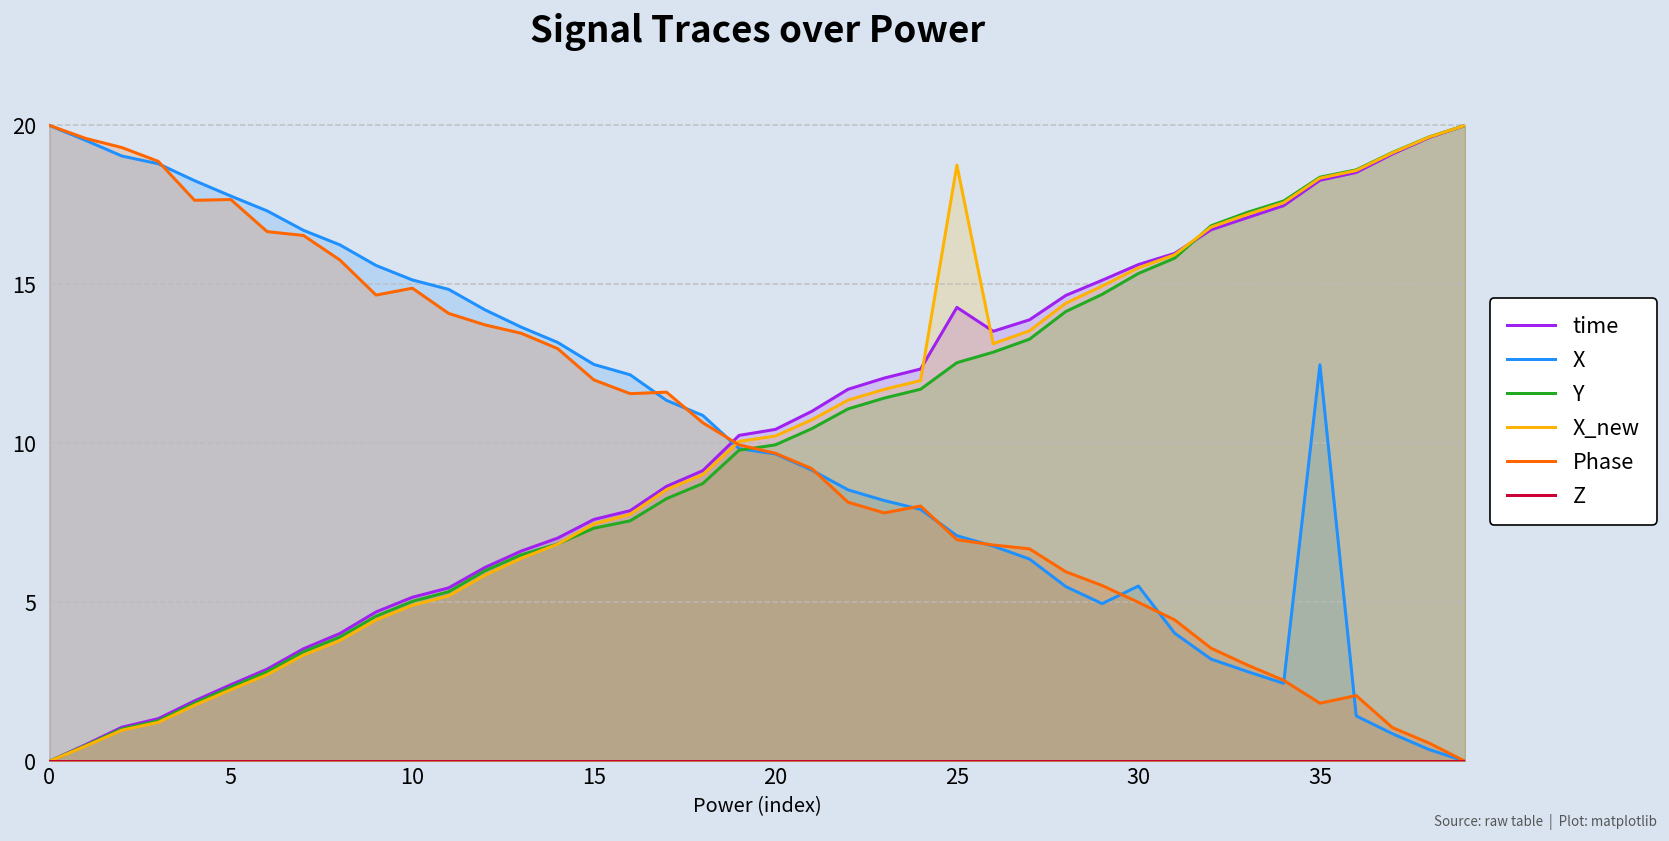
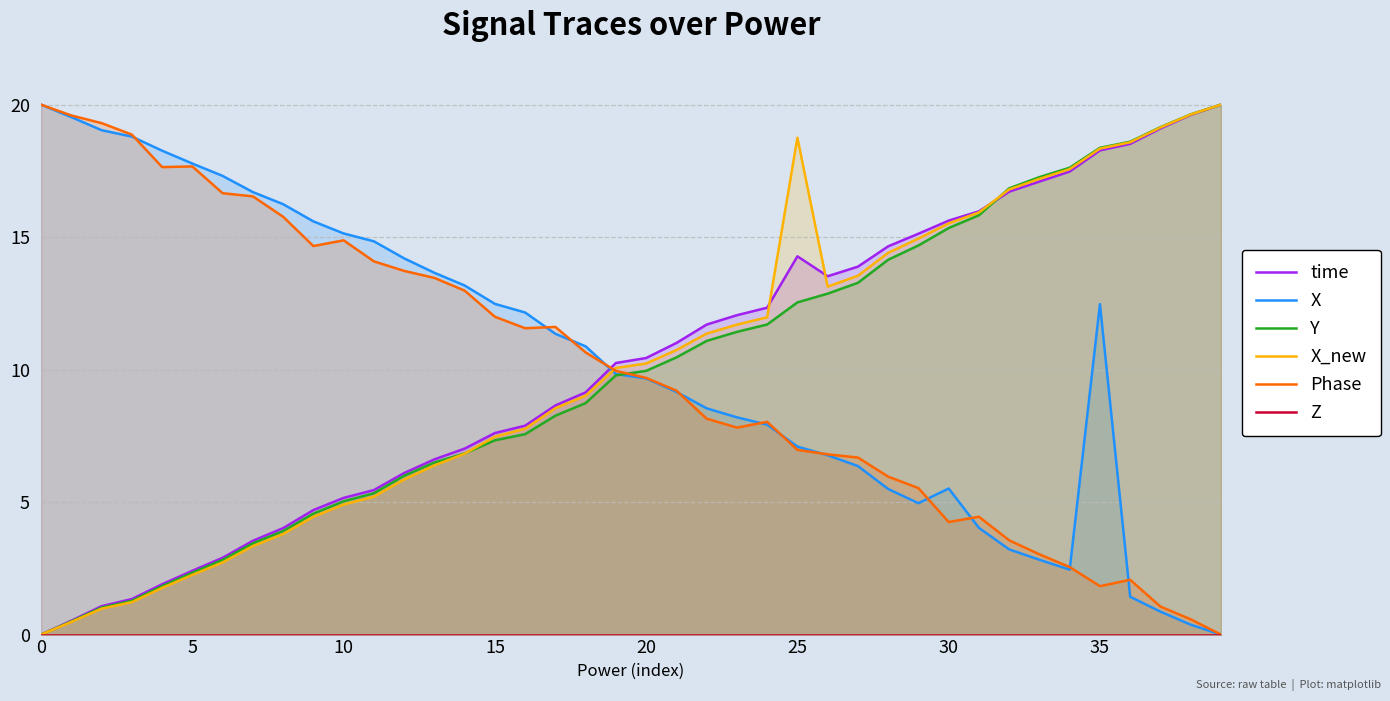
Phase, 30: 5.0 -> 4.2
